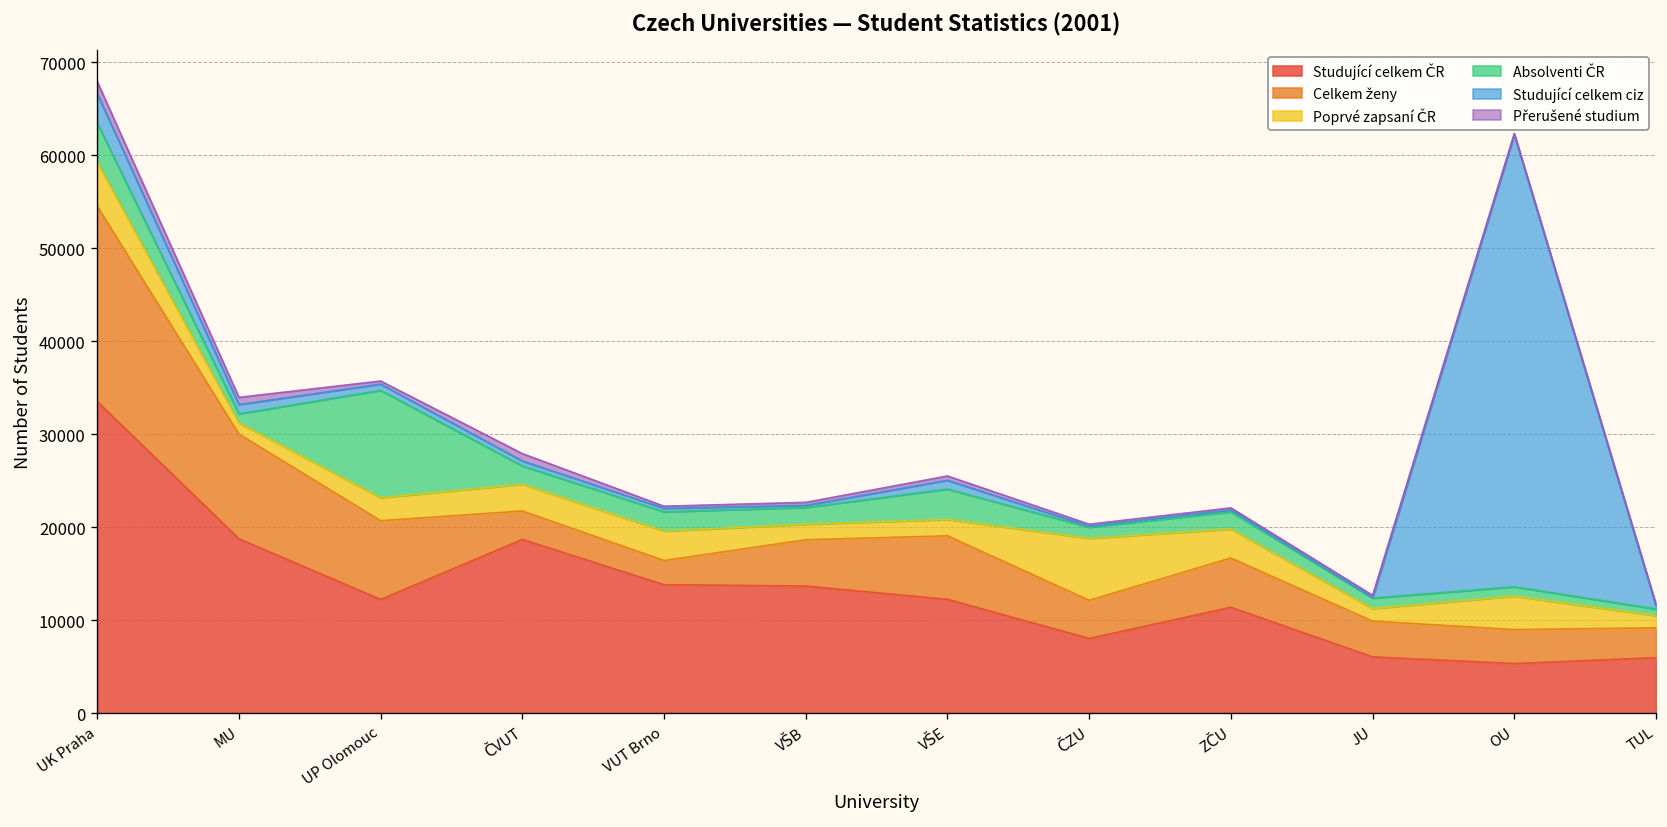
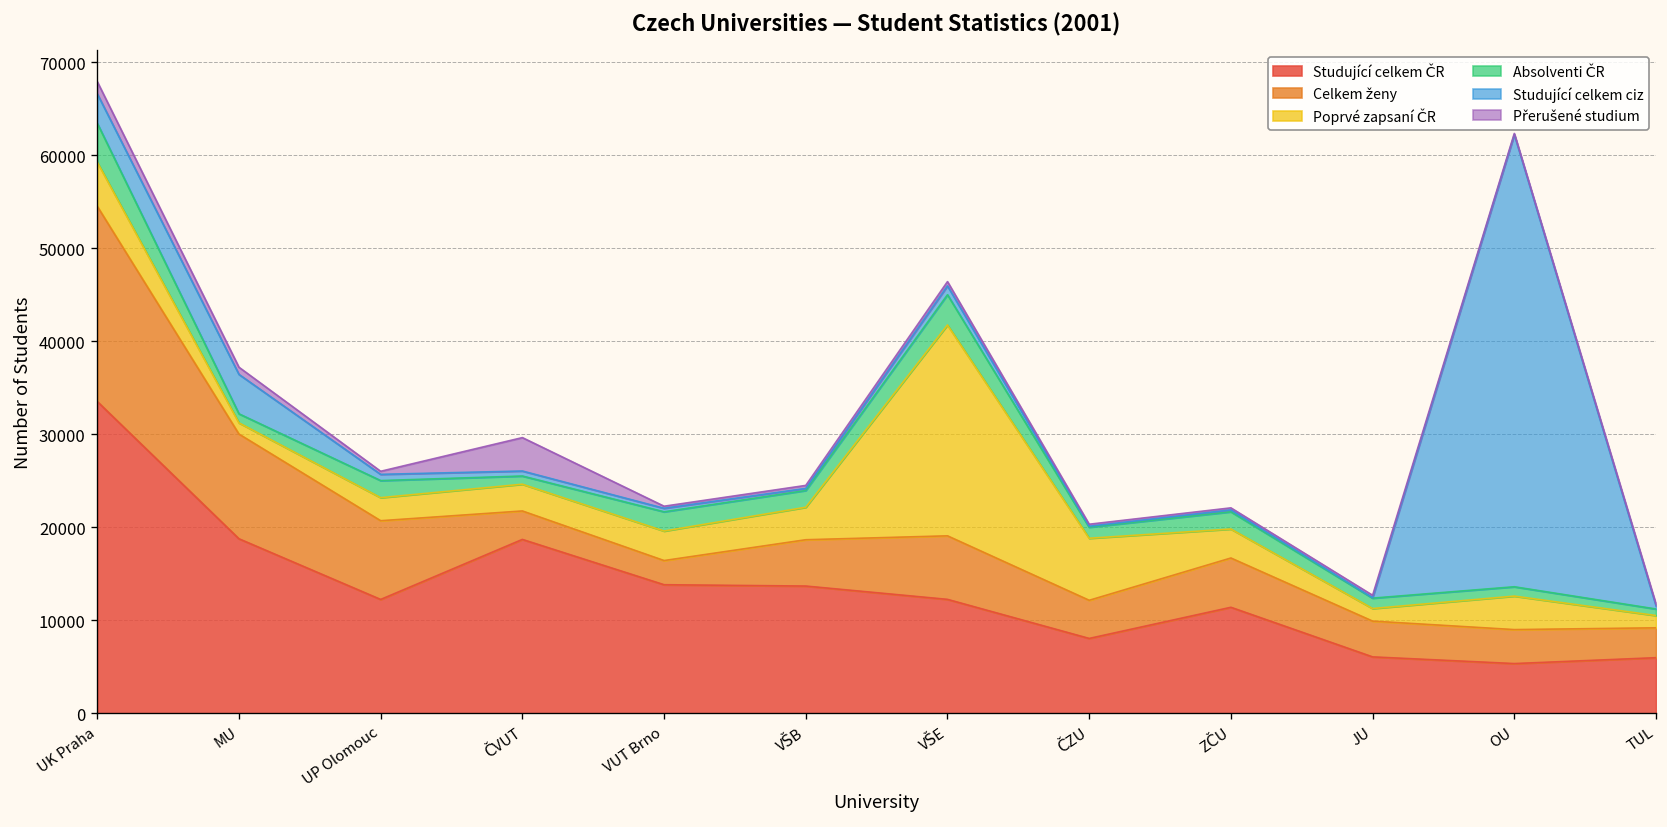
Studující celkem ciz, MU: 1000 -> 4000
Absolventi ČR, UP Olomouc: 12000 -> 2000
Absolventi ČR, ČVUT: 2000 -> 1000
Přerušené studium, ČVUT: 1000 -> 4000
Poprvé zapsaní ČR, VŠB: 2000 -> 3000
Poprvé zapsaní ČR, VŠE: 2000 -> 23000
